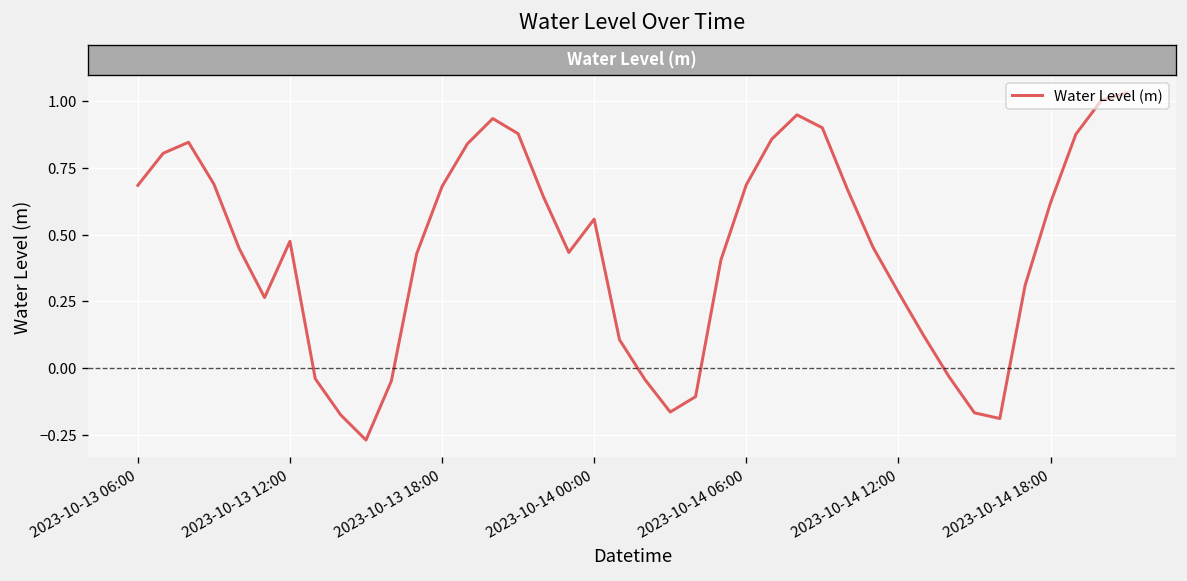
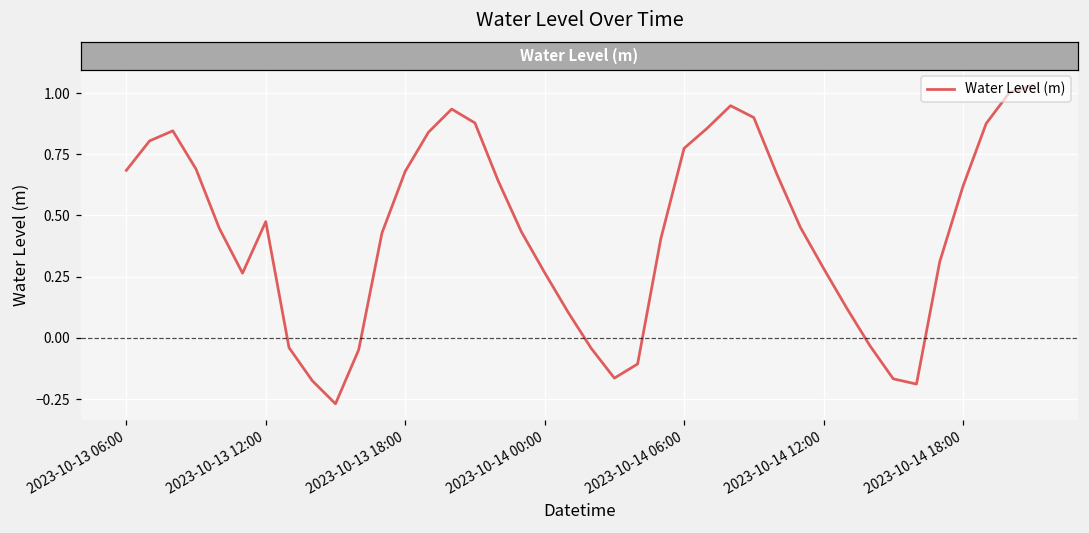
2023-10-14 00:00: 0.56 -> 0.27
2023-10-14 06:00: 0.69 -> 0.77
